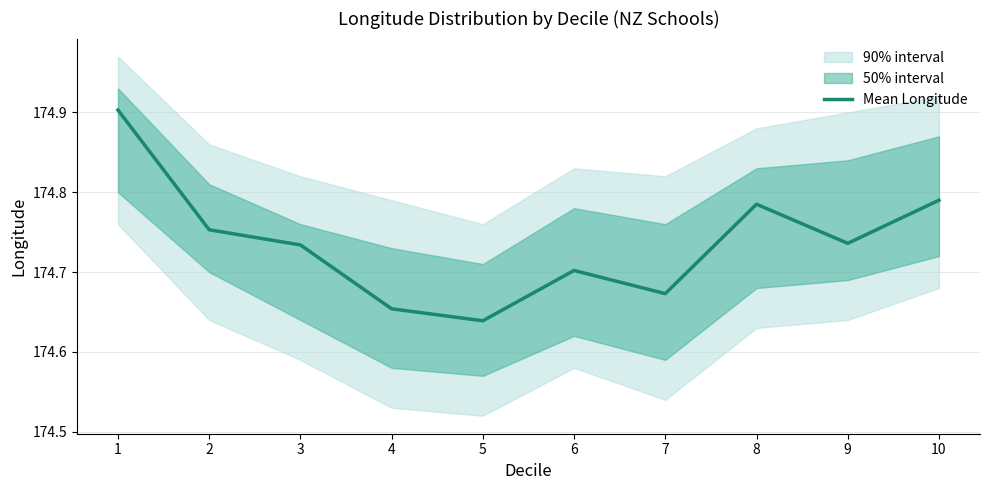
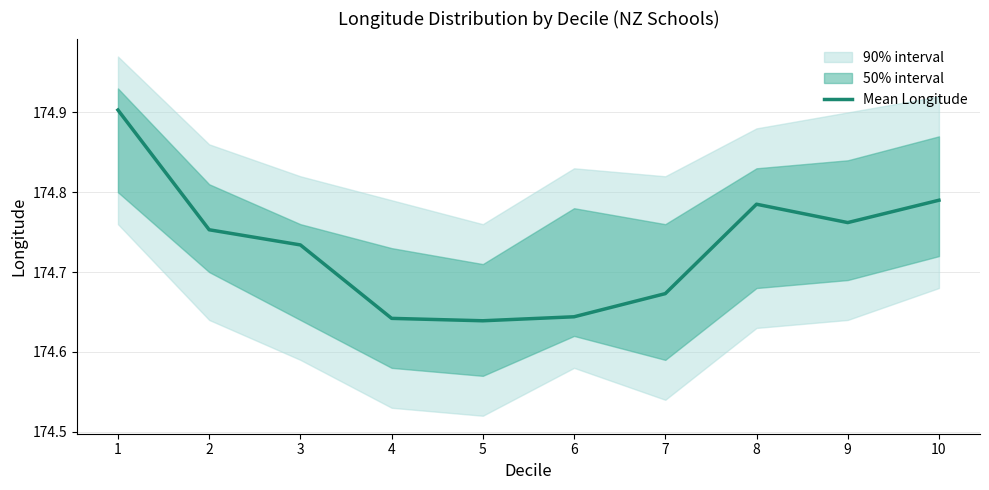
Mean Longitude, 4: 174.65 -> 174.64
Mean Longitude, 6: 174.70 -> 174.64
Mean Longitude, 9: 174.74 -> 174.76
